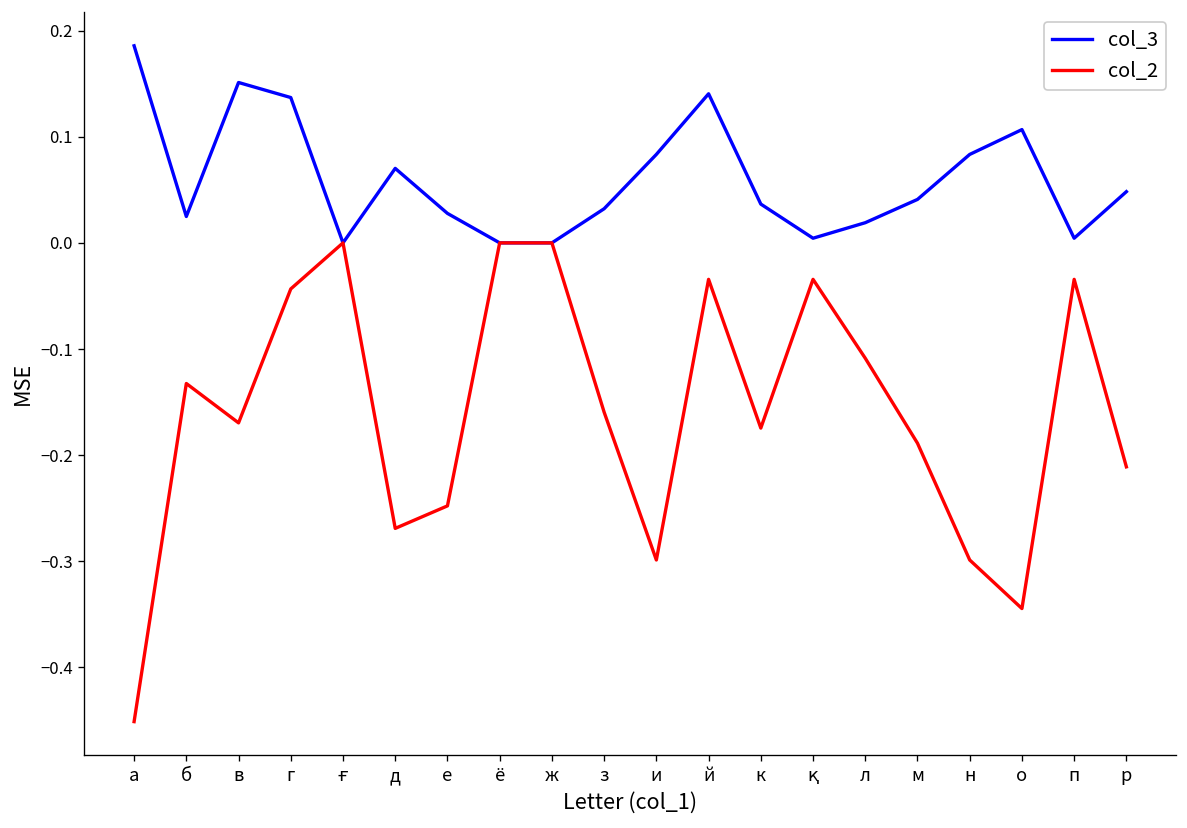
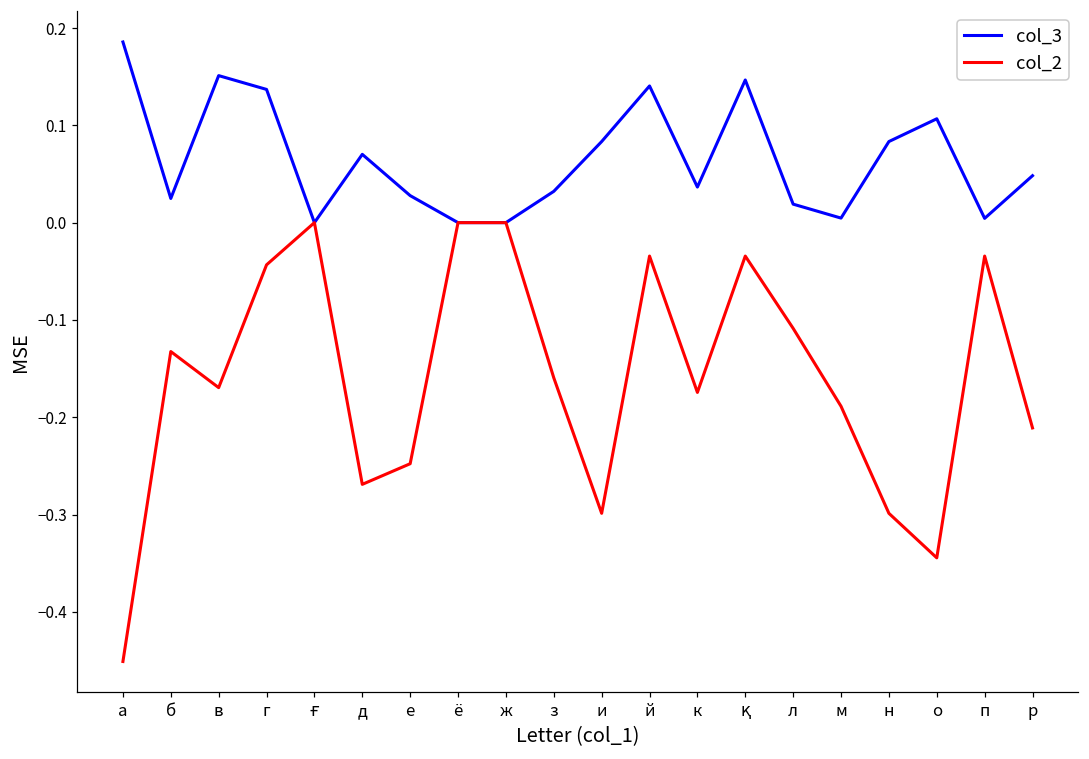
col_3, қ: 0.00 -> 0.15
col_3, м: 0.04 -> 0.00
